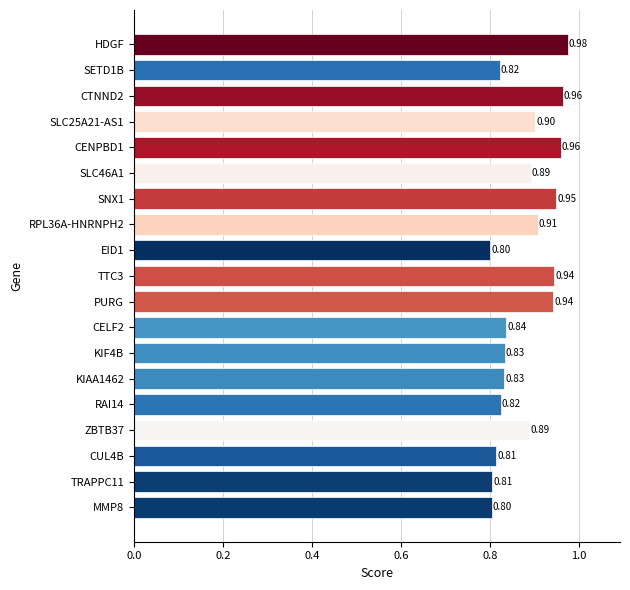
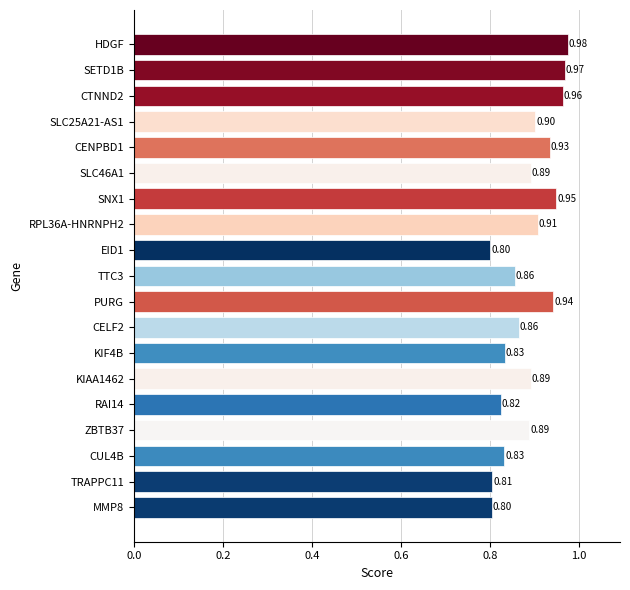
SETD1B: 0.82 -> 0.97
CENPBD1: 0.96 -> 0.93
TTC3: 0.94 -> 0.86
CELF2: 0.84 -> 0.86
KIAA1462: 0.83 -> 0.89
CUL4B: 0.81 -> 0.83
